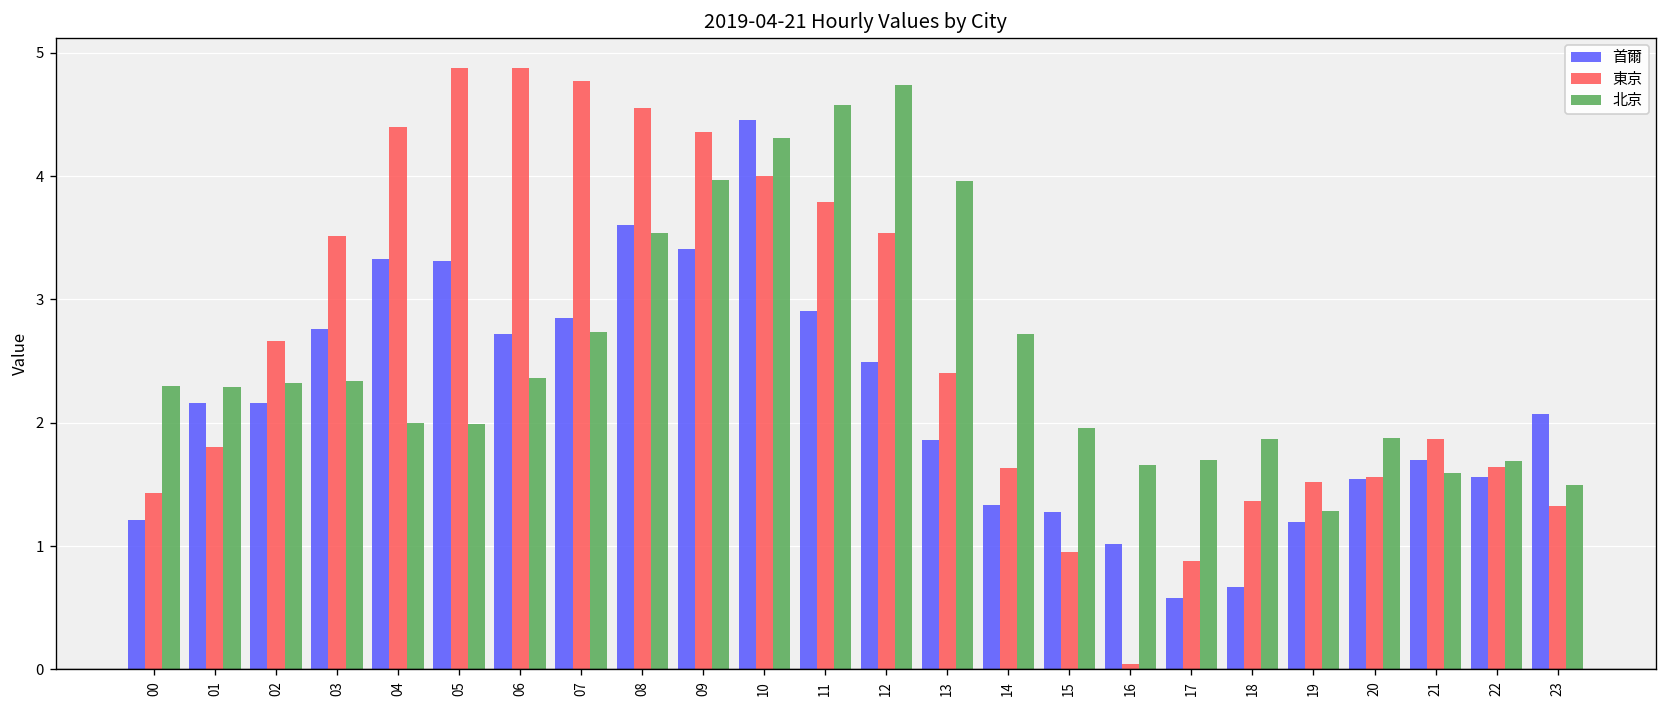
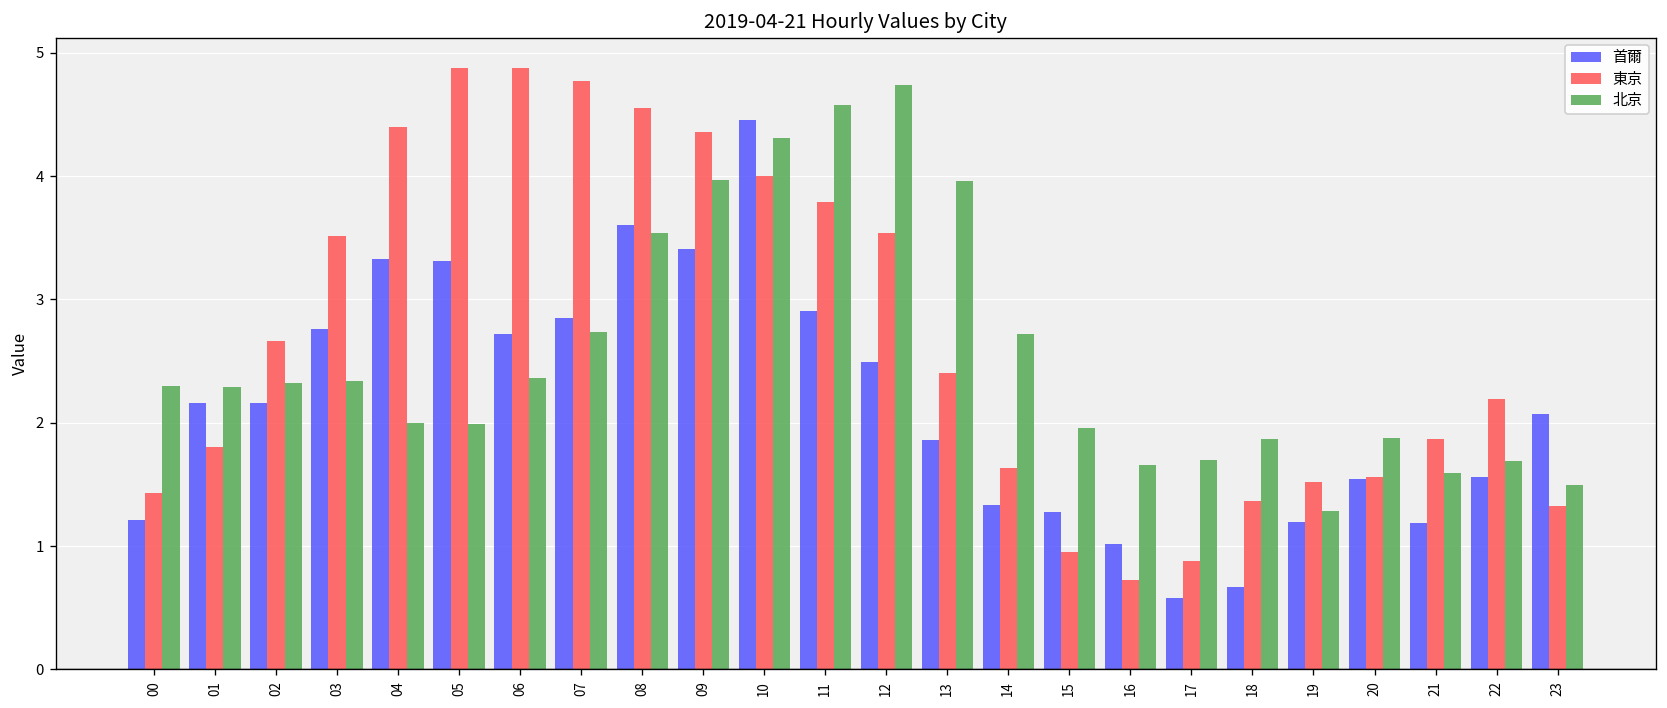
東京, 16: 0.04 -> 0.72
首爾, 21: 1.70 -> 1.19
東京, 22: 1.65 -> 2.20
